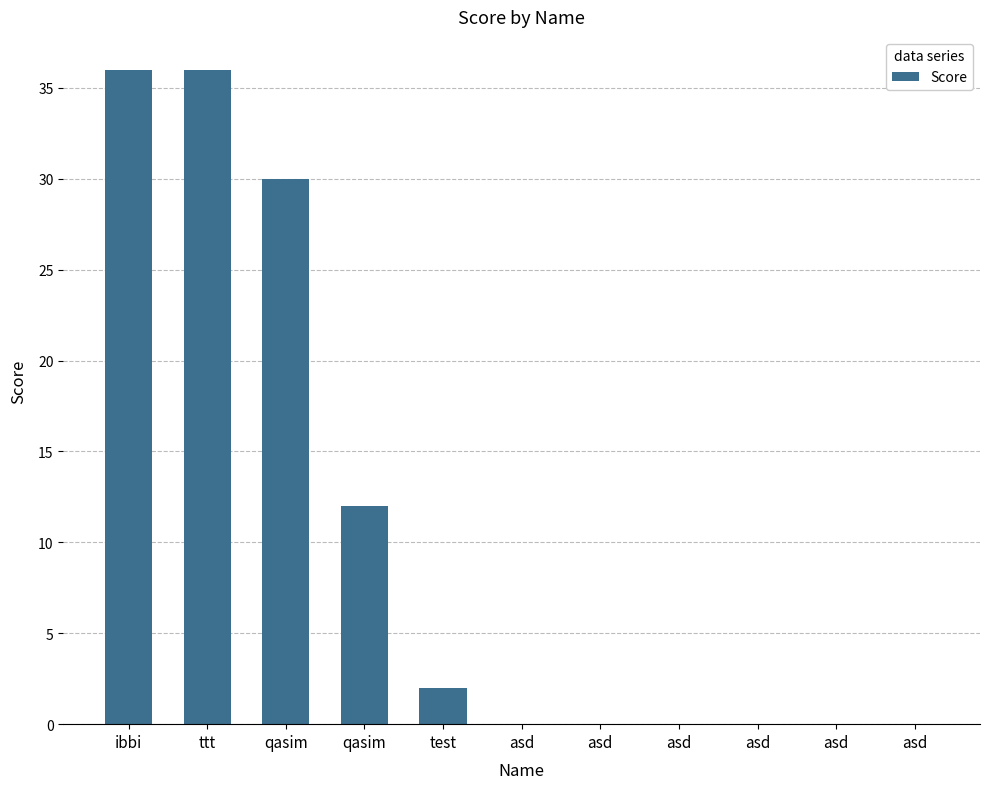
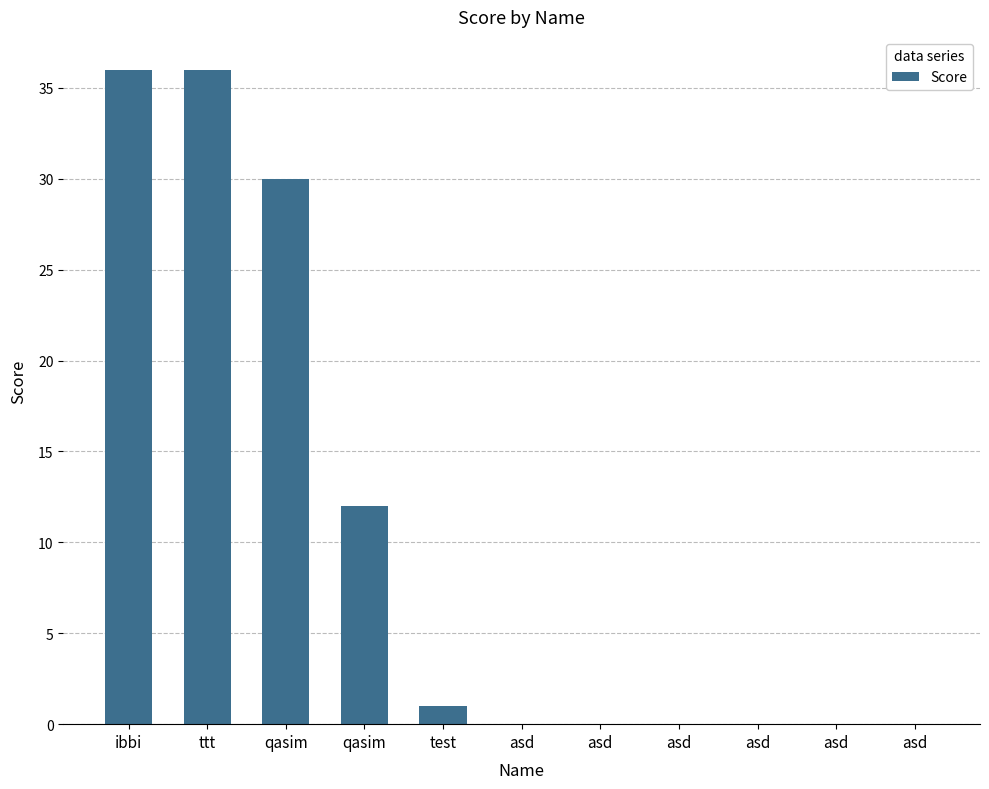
test: 2 -> 1
